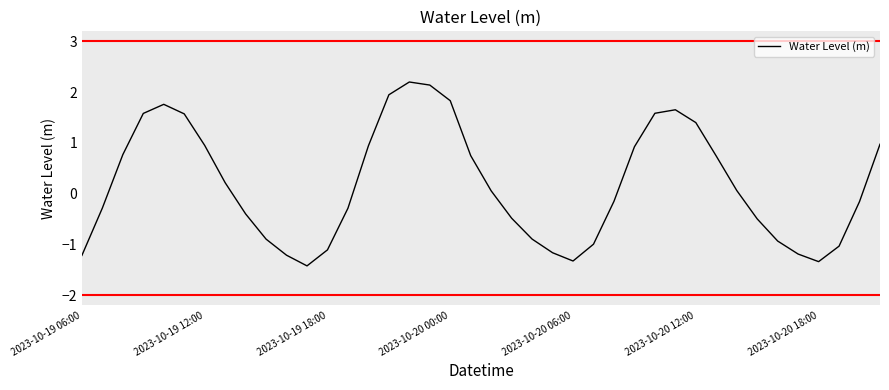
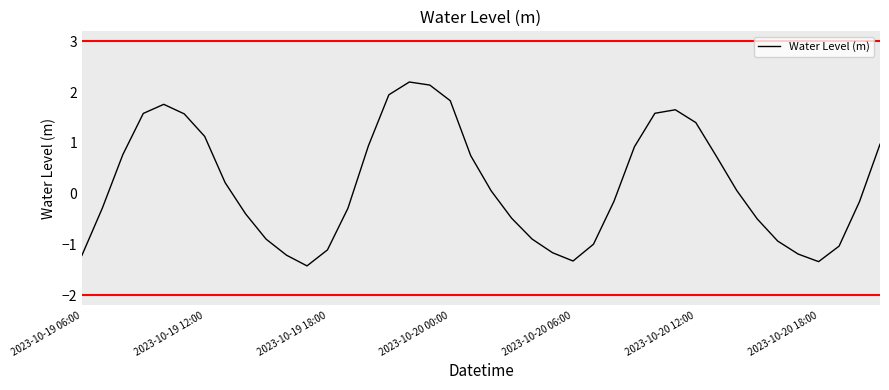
2023-10-19 12:00: 1.0 -> 1.1
